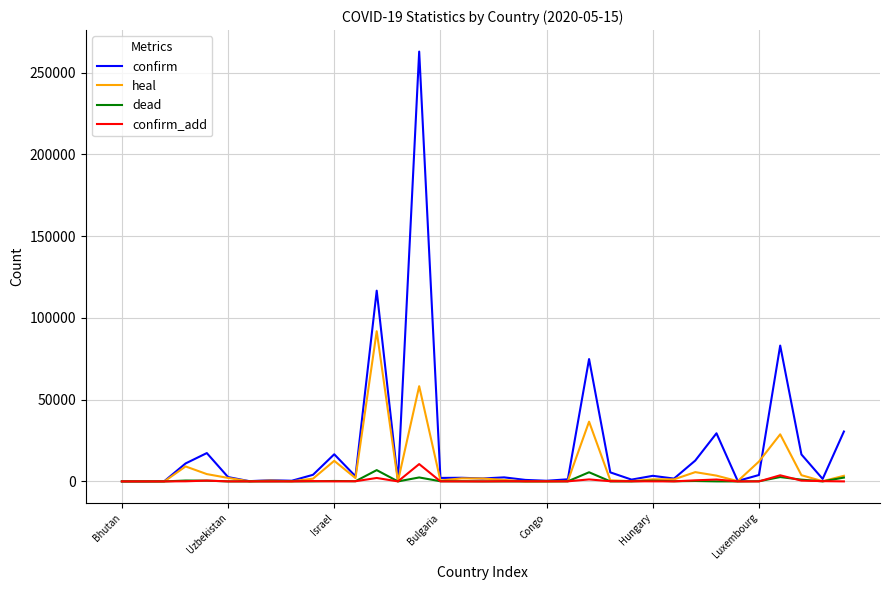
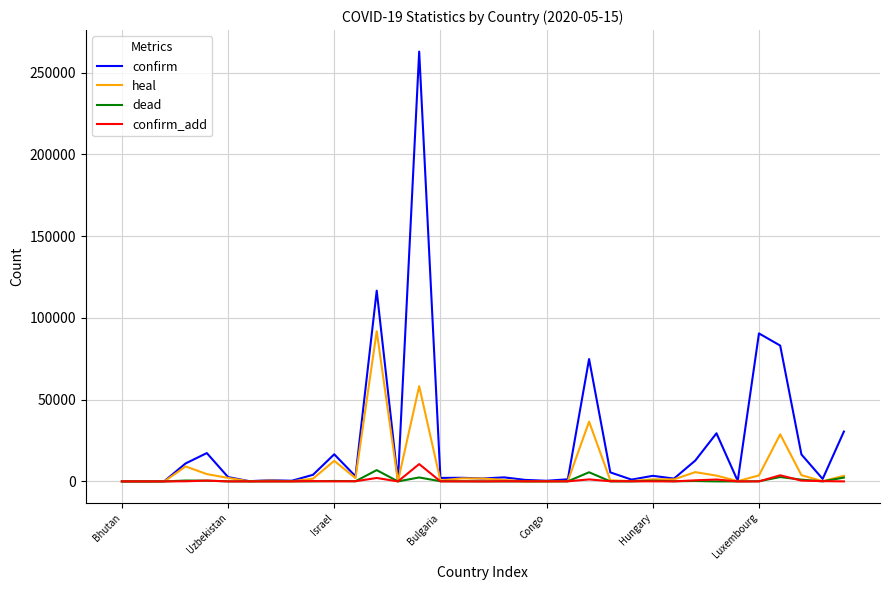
confirm, Luxembourg: 4000 -> 91000
heal, Luxembourg: 12000 -> 4000
